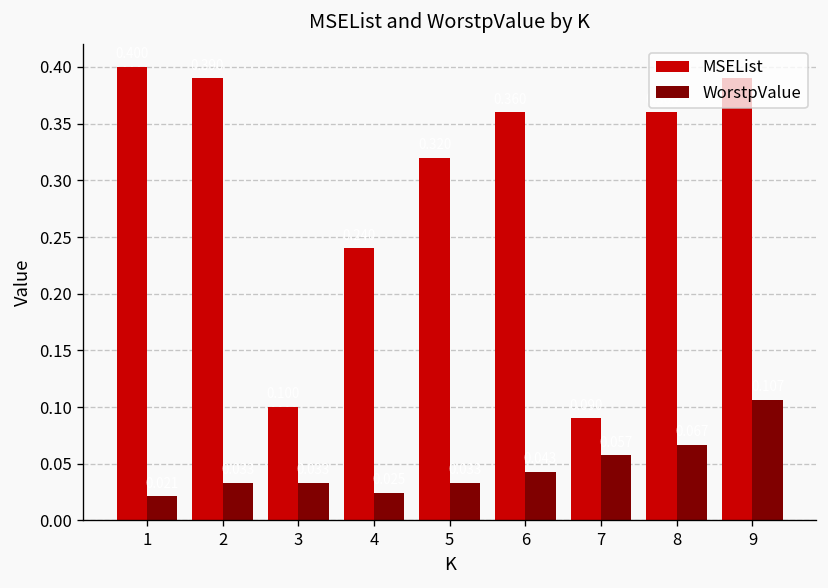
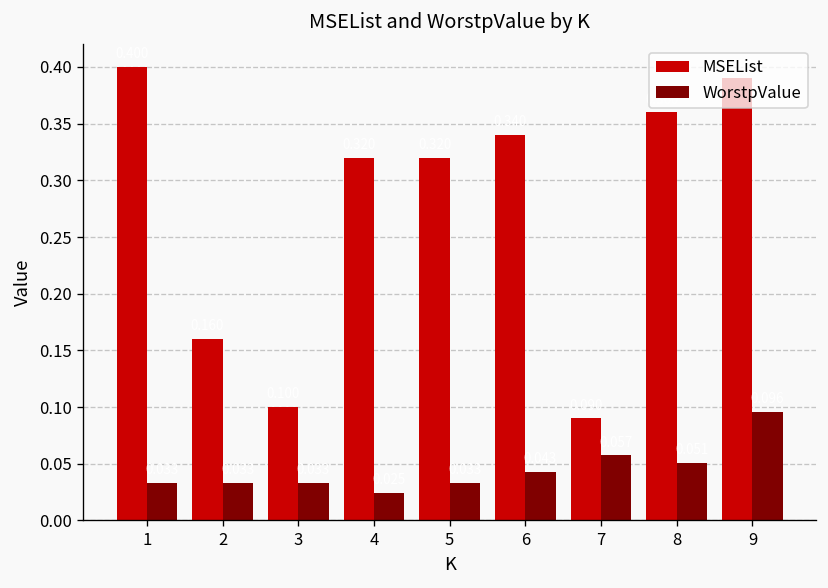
WorstpValue, 1: 0.02 -> 0.03
MSEList, 2: 0.39 -> 0.16
MSEList, 4: 0.24 -> 0.32
MSEList, 6: 0.36 -> 0.34
WorstpValue, 8: 0.07 -> 0.05
WorstpValue, 9: 0.11 -> 0.10
